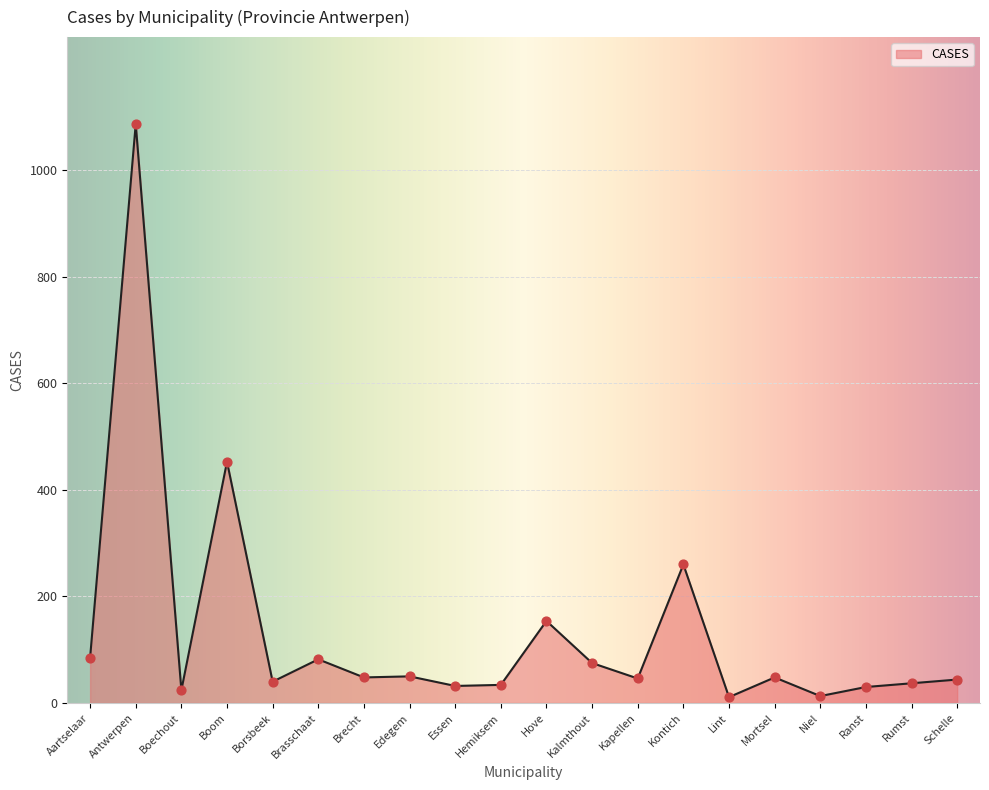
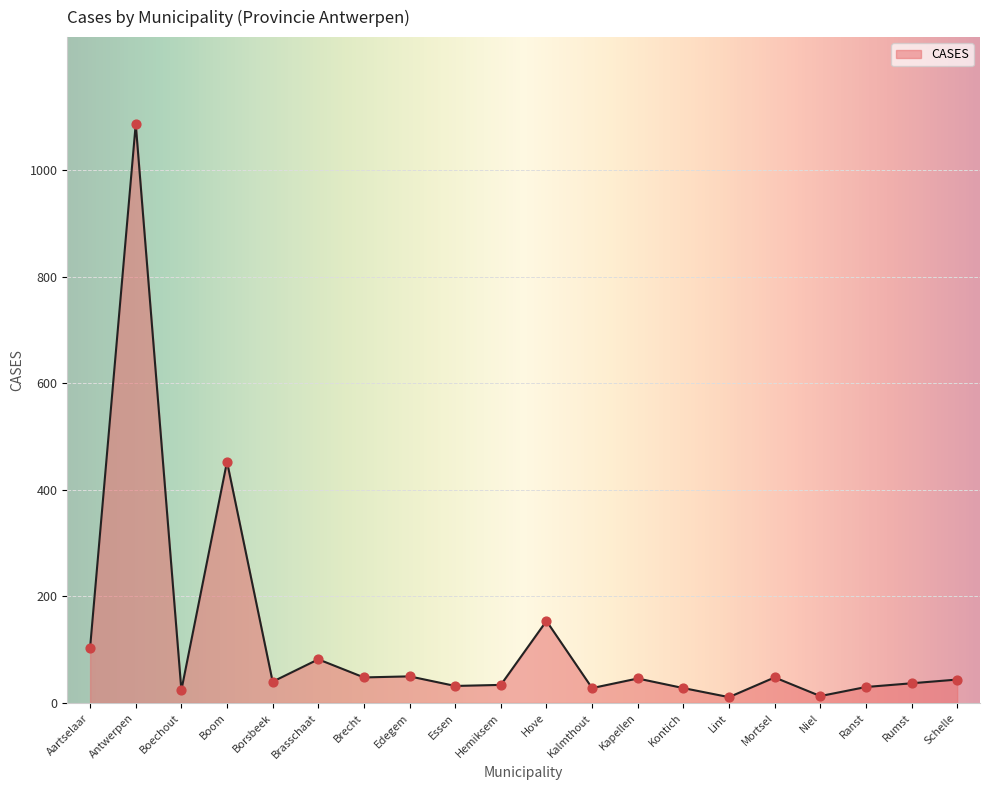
Aartselaar: 90 -> 100
Kalmthout: 80 -> 30
Kontich: 260 -> 30
